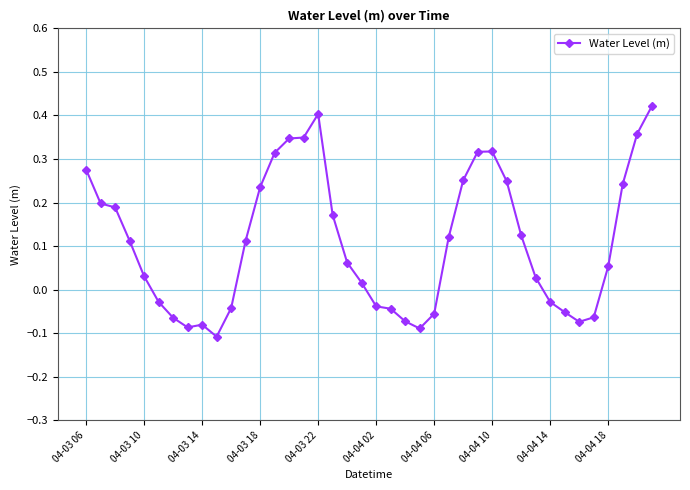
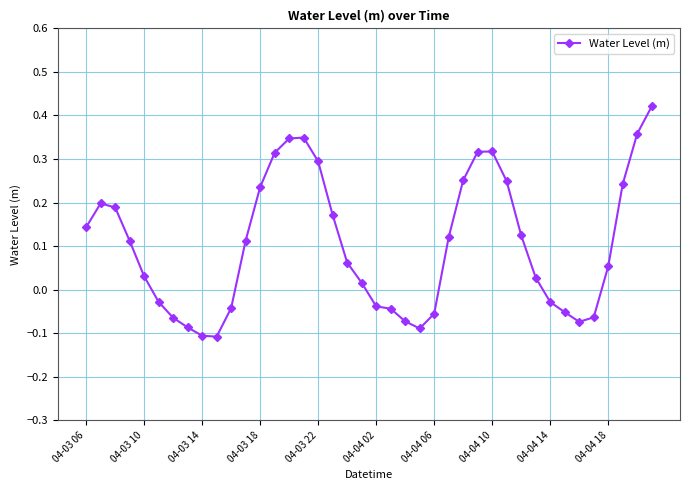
04-03 06: 0.28 -> 0.14
04-03 14: -0.08 -> -0.11
04-03 22: 0.40 -> 0.29
